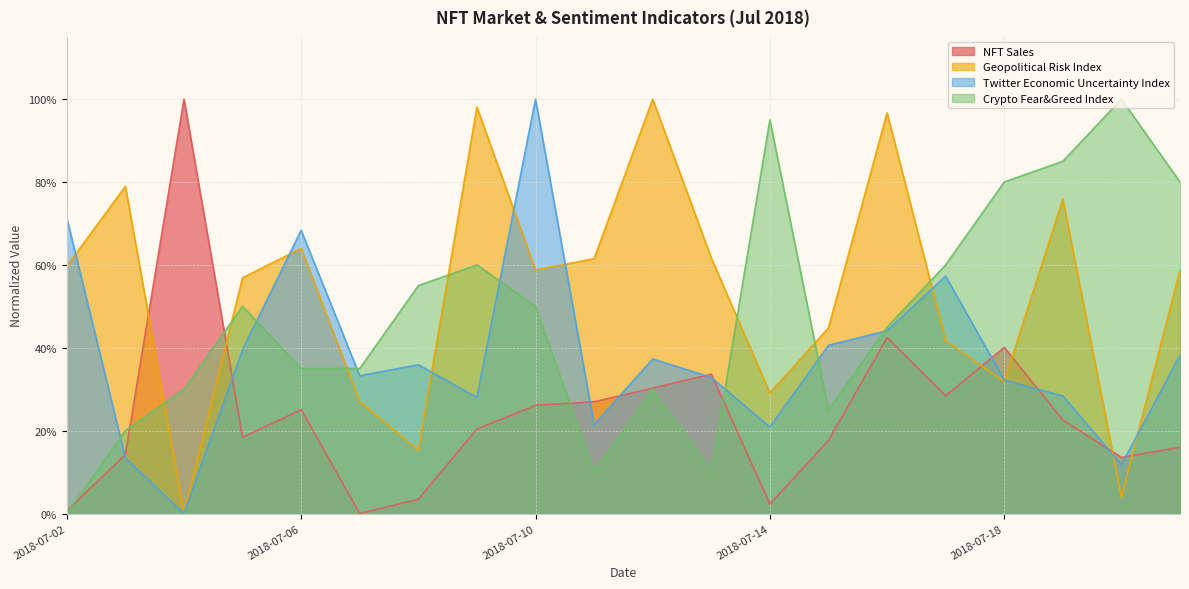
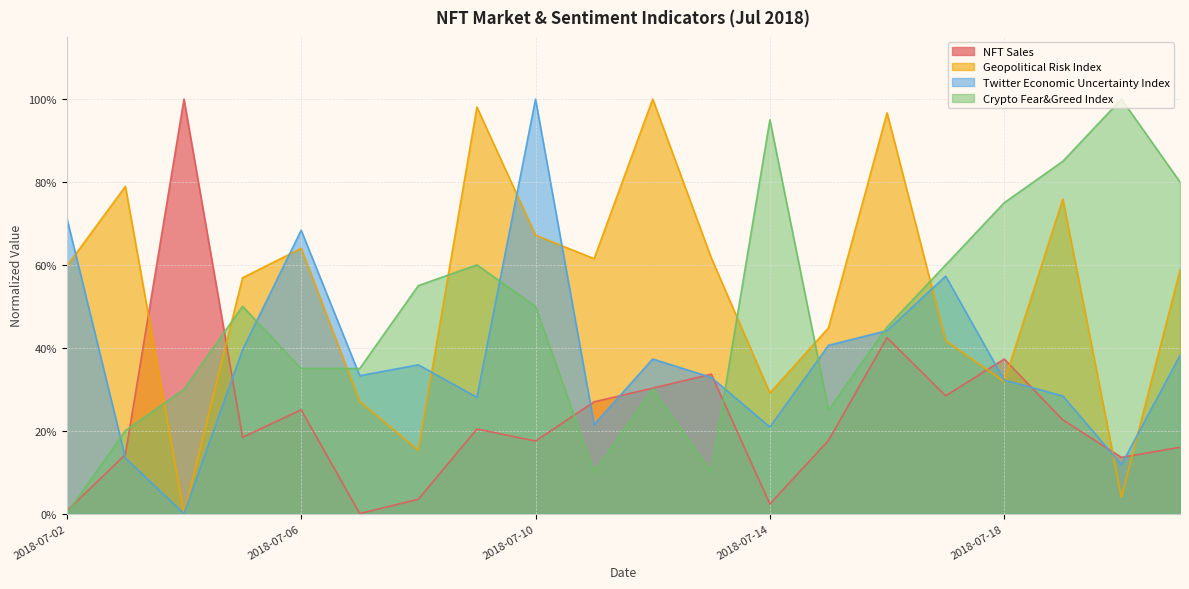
NFT Sales, 2018-07-10: 26% -> 18%
Geopolitical Risk Index, 2018-07-10: 59% -> 67%
NFT Sales, 2018-07-18: 40% -> 37%
Crypto Fear&Greed Index, 2018-07-18: 80% -> 75%
